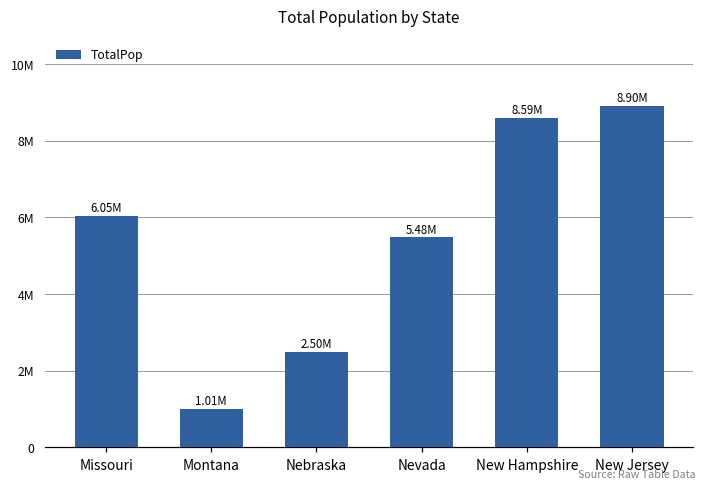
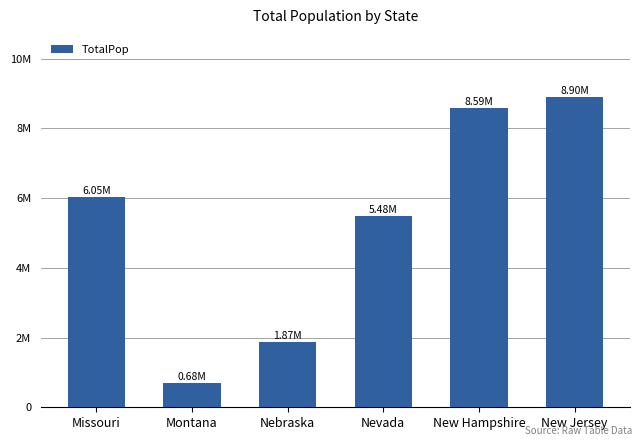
Montana: 1.01M -> 0.68M
Nebraska: 2.50M -> 1.87M
